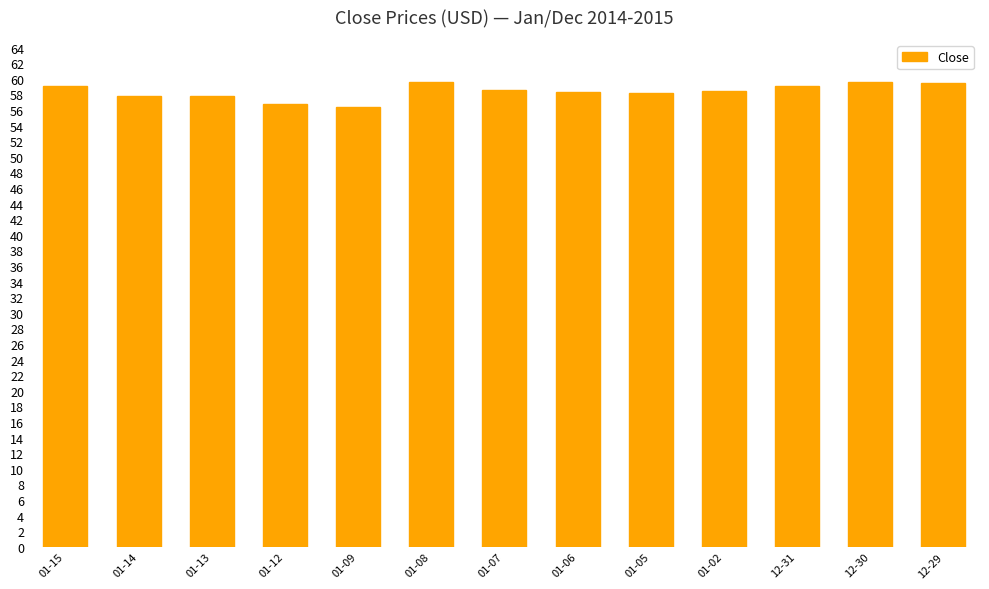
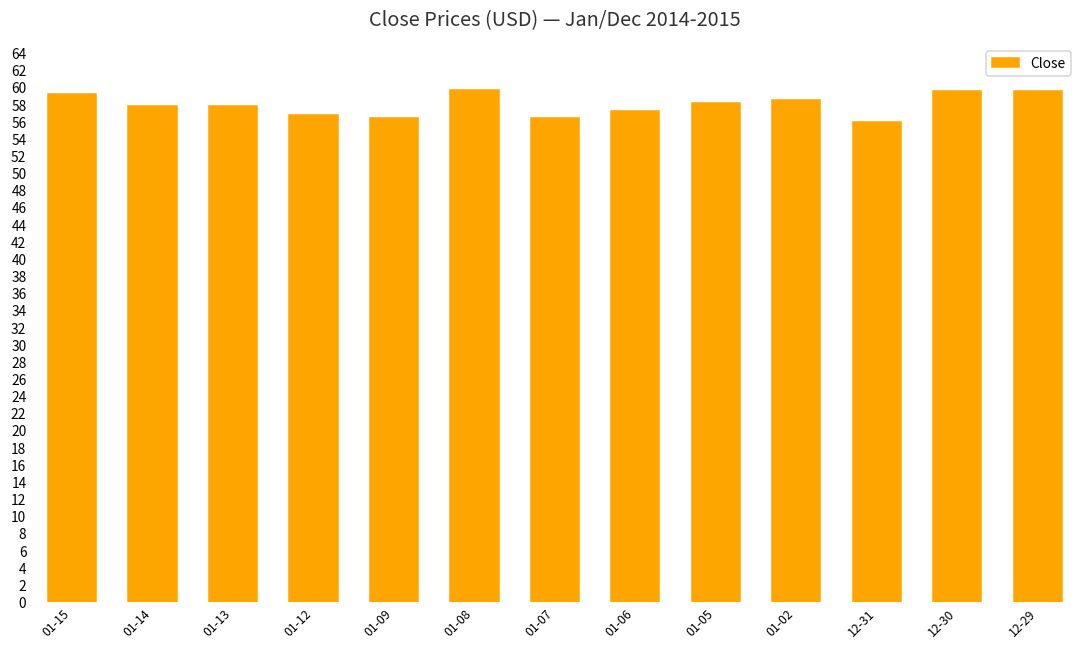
01-07: 59 -> 56
01-06: 58 -> 57
12-31: 59 -> 56
